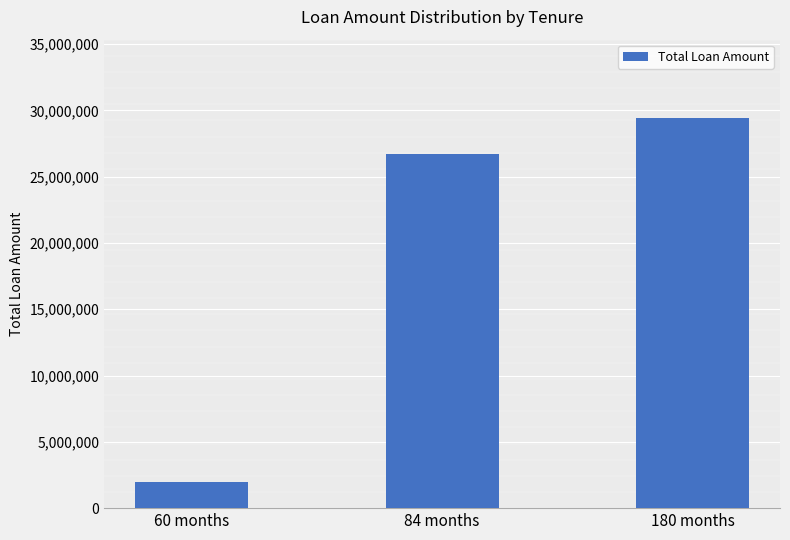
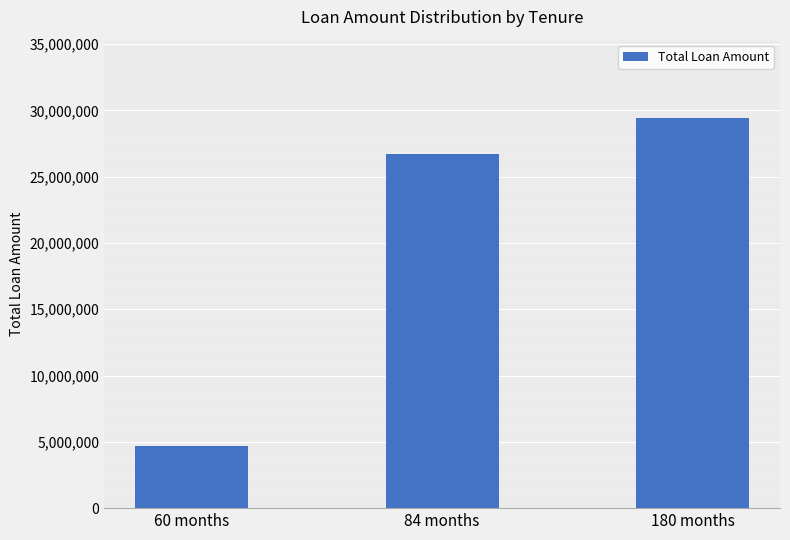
60 months: 2,000,000 -> 4,700,000
